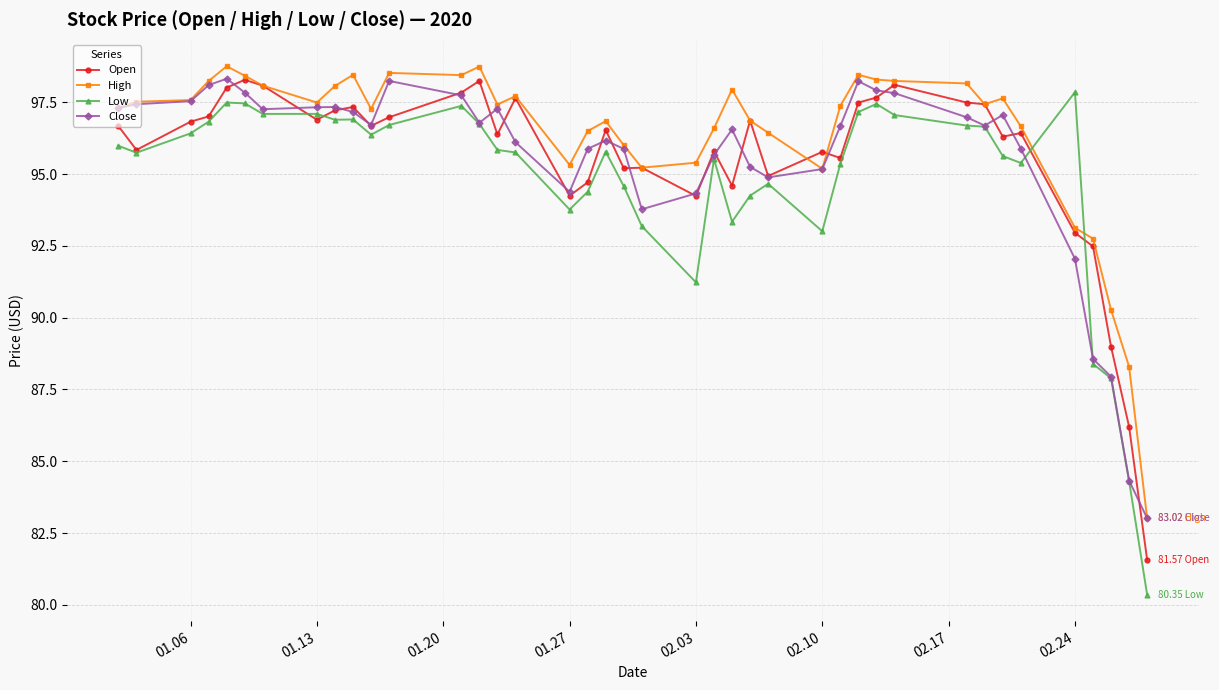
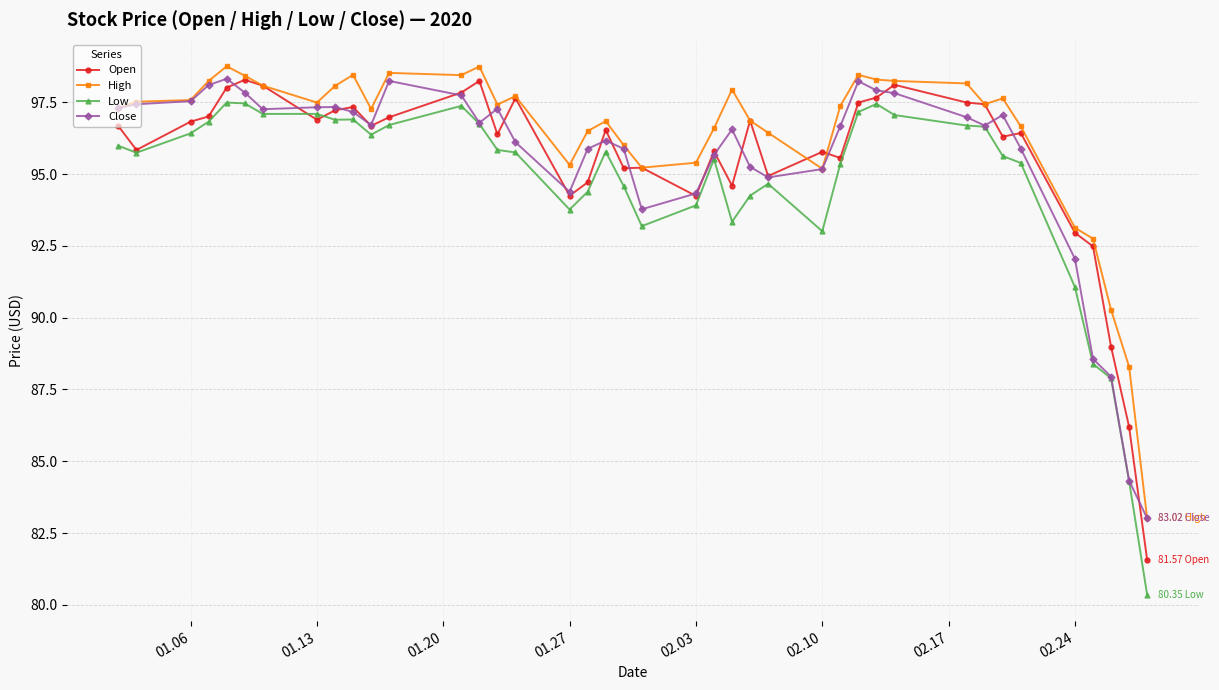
Low, 02.03: 91.2 -> 93.9
Low, 02.24: 97.9 -> 91.1
